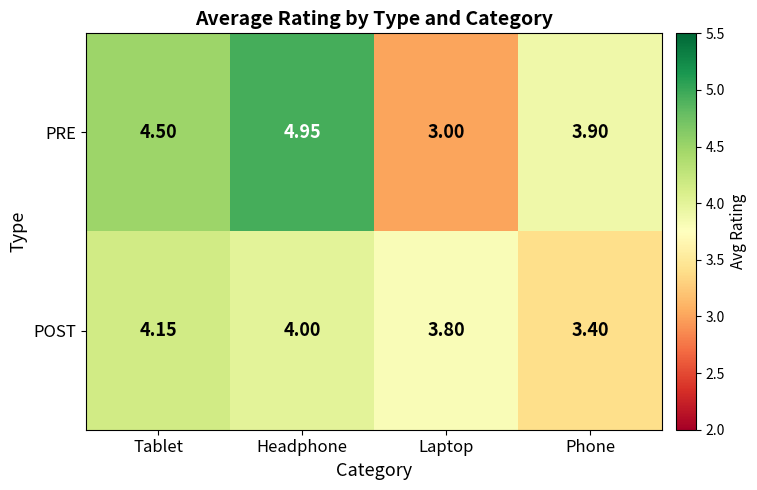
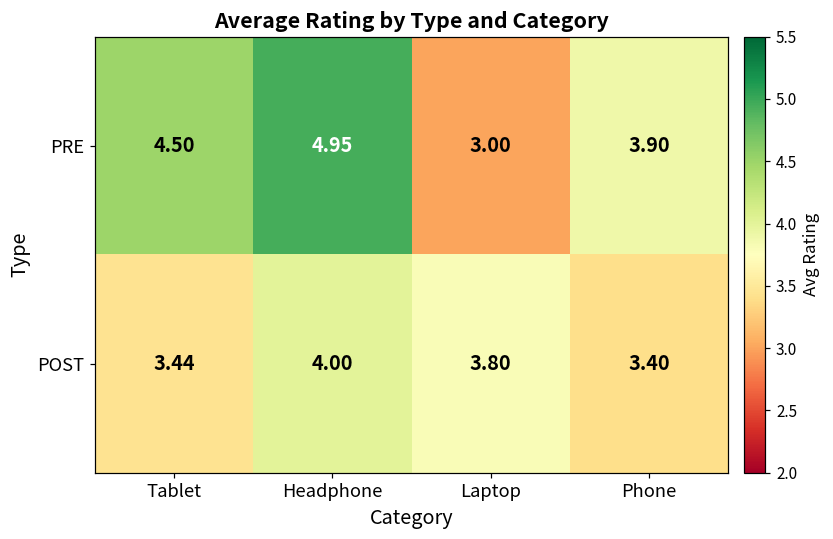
POST, Tablet: 4.15 -> 3.44
